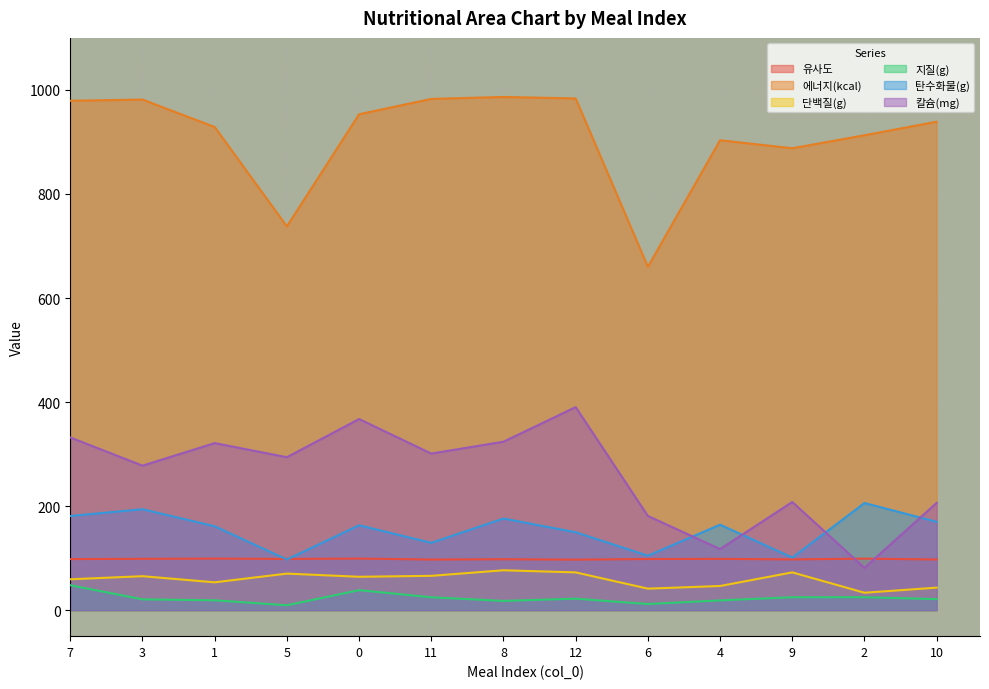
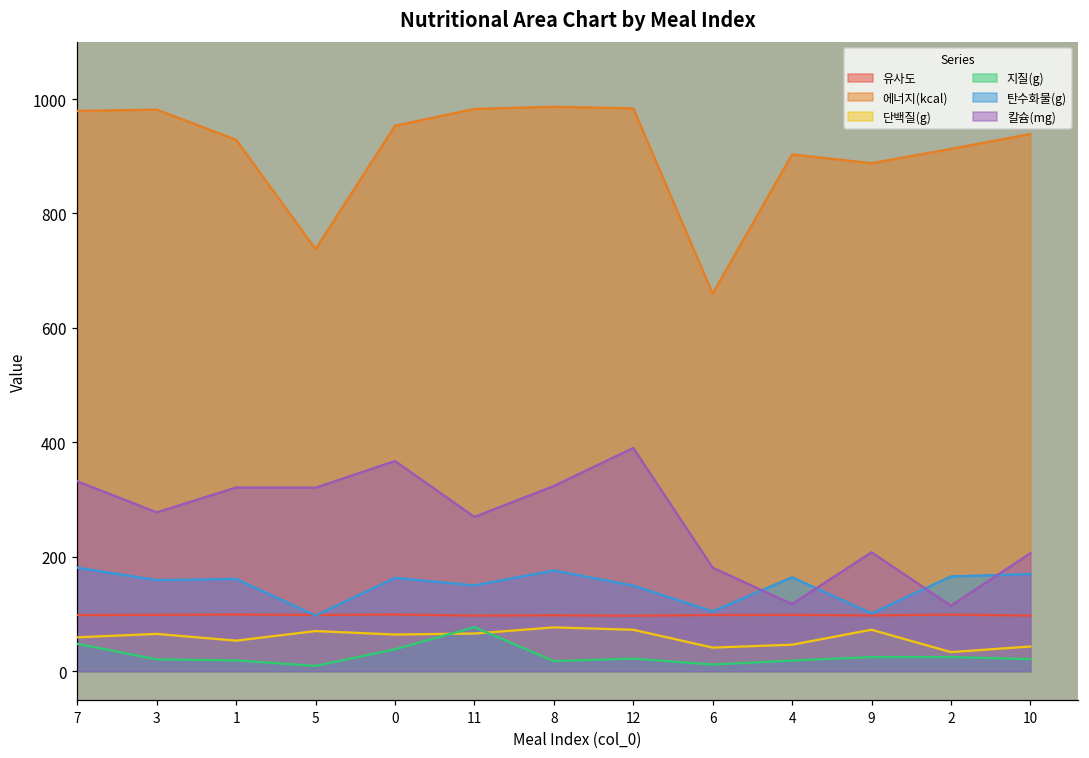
탄수화물(g), 3: 190 -> 160
칼슘(mg), 5: 290 -> 320
지질(g), 11: 20 -> 80
탄수화물(g), 11: 130 -> 150
칼슘(mg), 11: 300 -> 270
탄수화물(g), 2: 210 -> 170
칼슘(mg), 2: 80 -> 110
